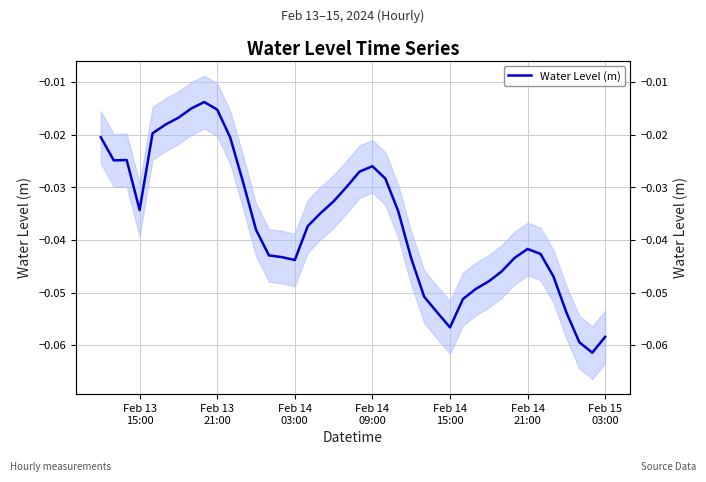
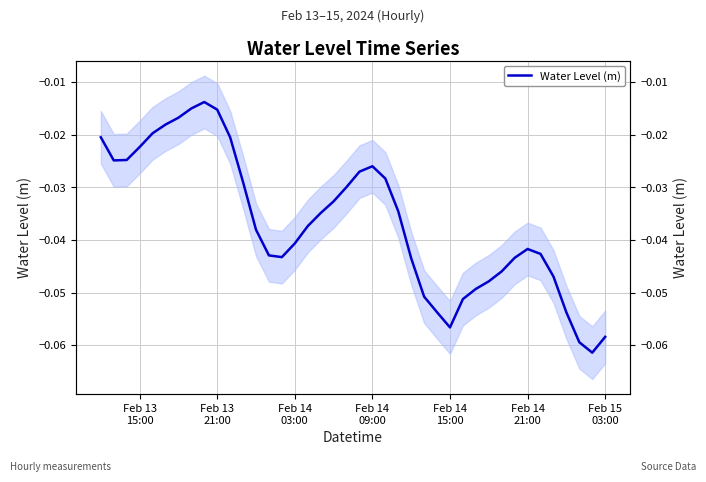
Water Level (m), Feb 13 15:00: -0.034 -> -0.022
Water Level (m), Feb 14 03:00: -0.044 -> -0.041
